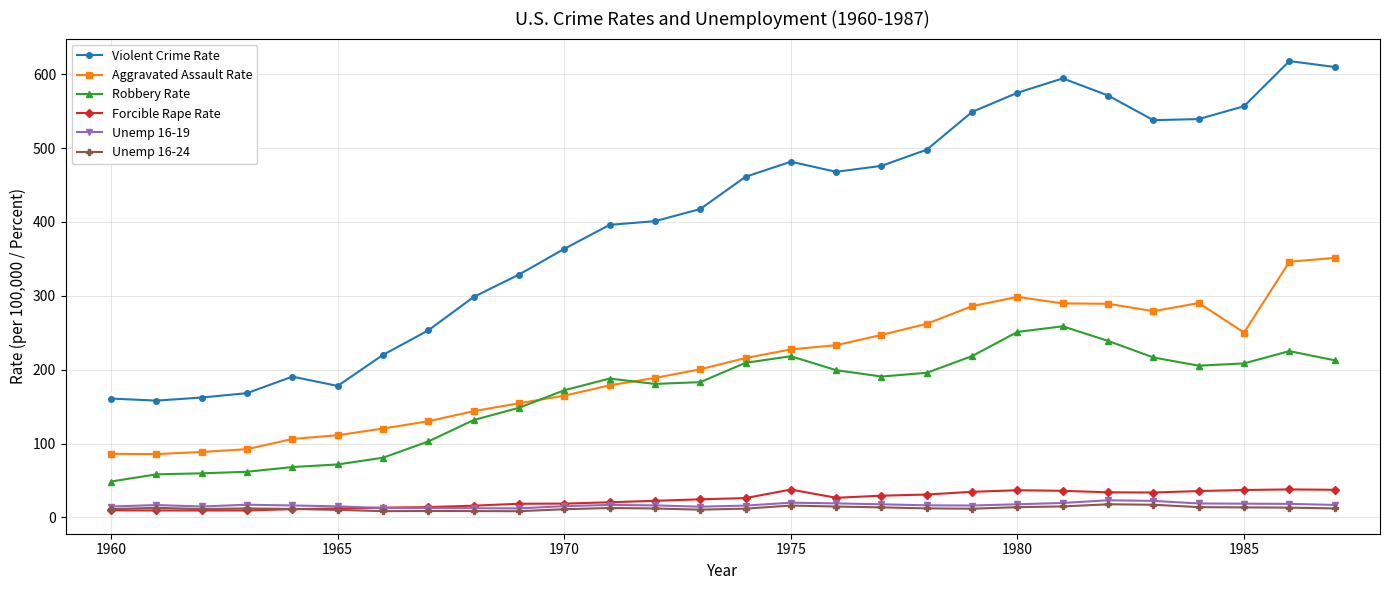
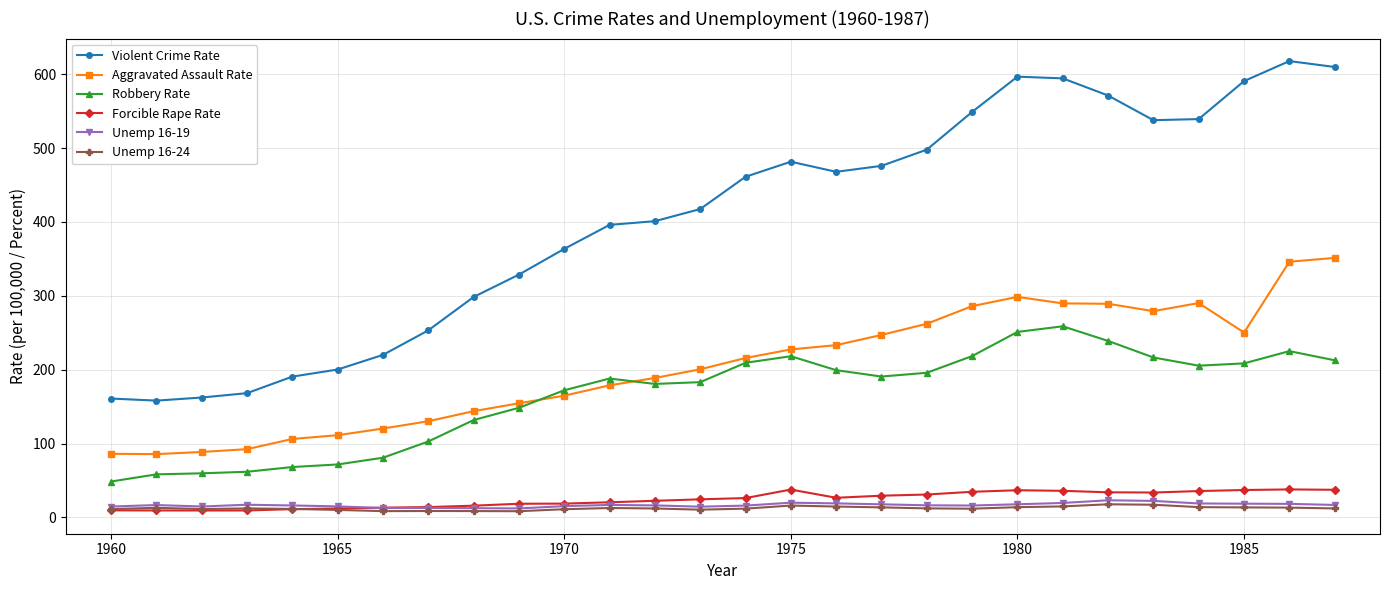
Violent Crime Rate, 1965: 180 -> 200
Violent Crime Rate, 1980: 570 -> 600
Violent Crime Rate, 1985: 560 -> 590
